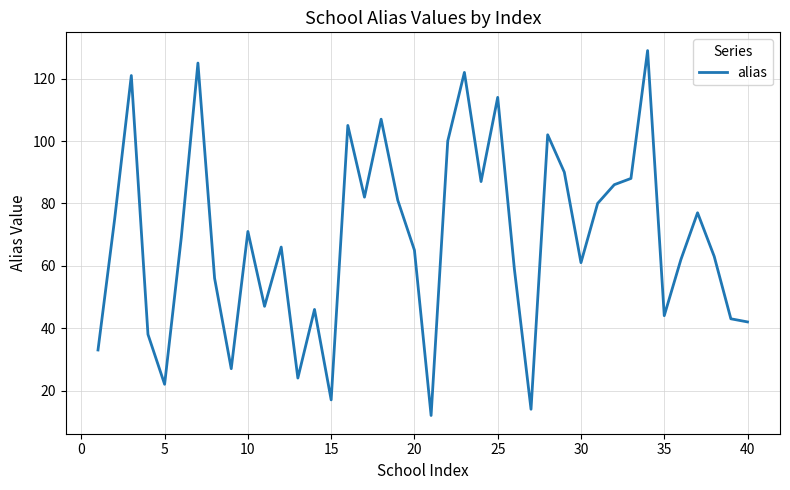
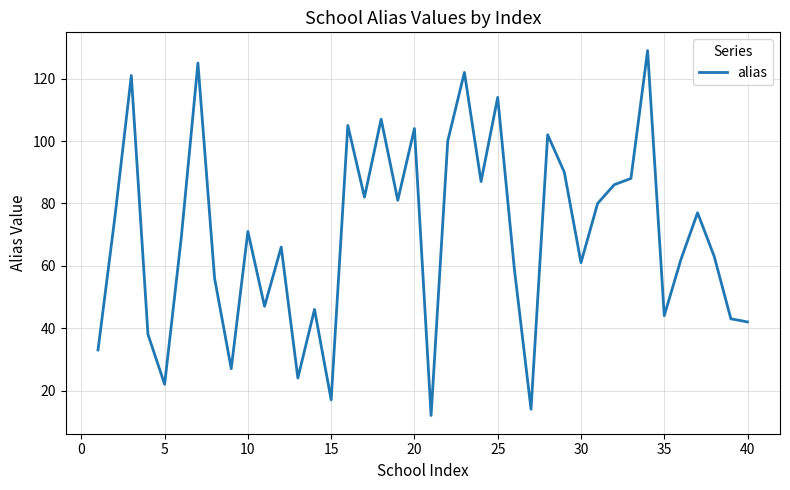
20: 65 -> 104
